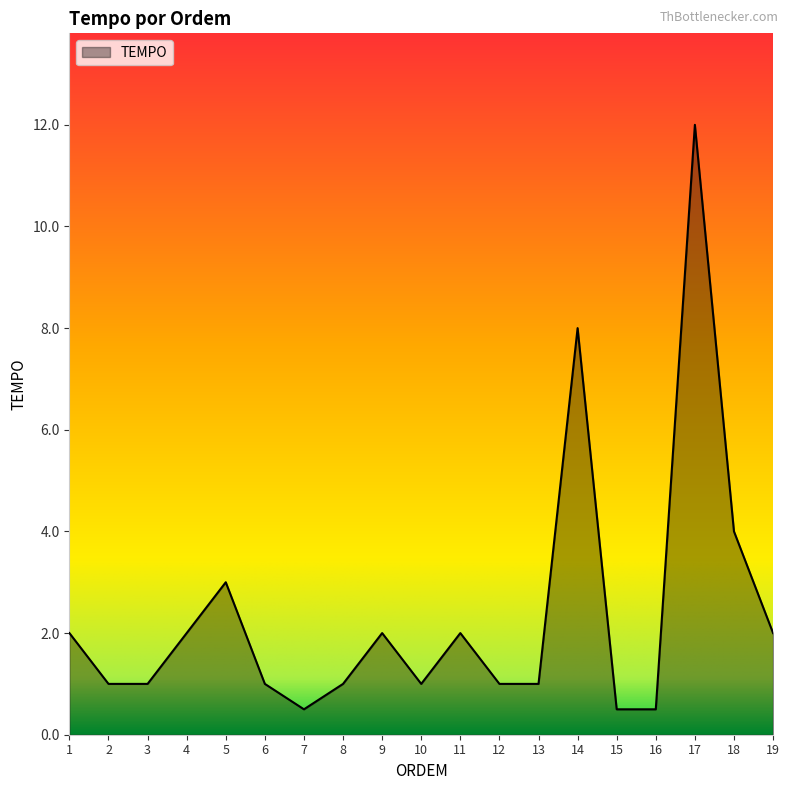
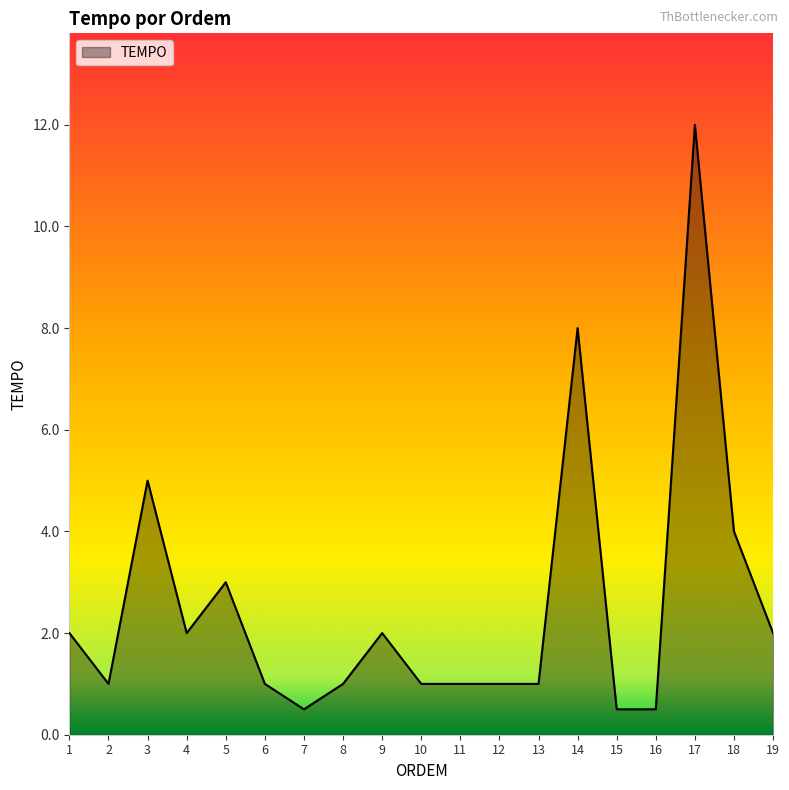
3: 1 -> 5
11: 2 -> 1
